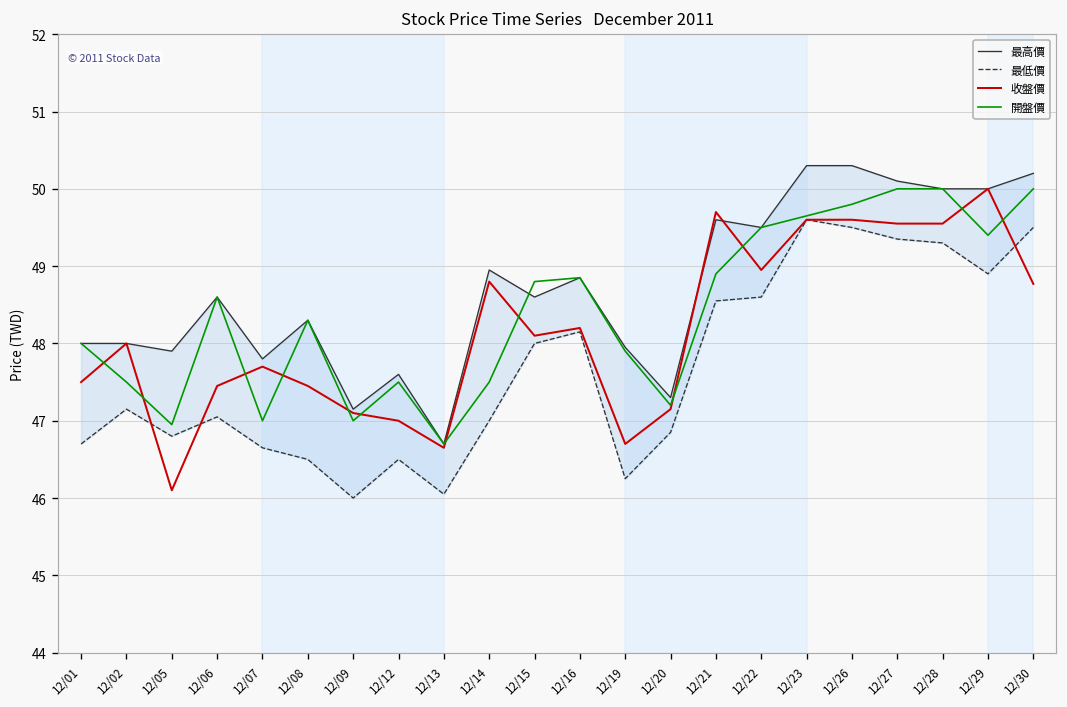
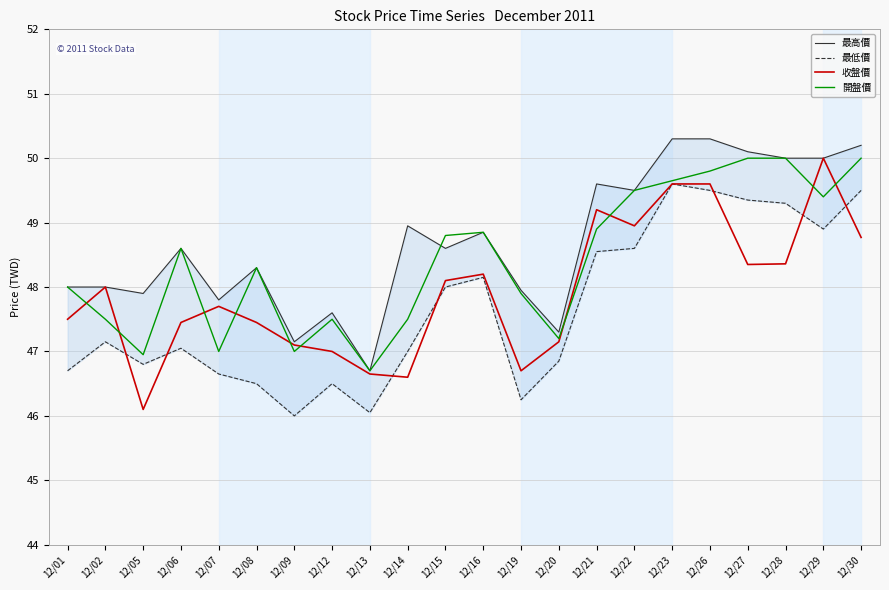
收盤價, 12/14: 48.8 -> 46.6
收盤價, 12/21: 49.7 -> 49.2
收盤價, 12/27: 49.6 -> 48.4
收盤價, 12/28: 49.6 -> 48.4
